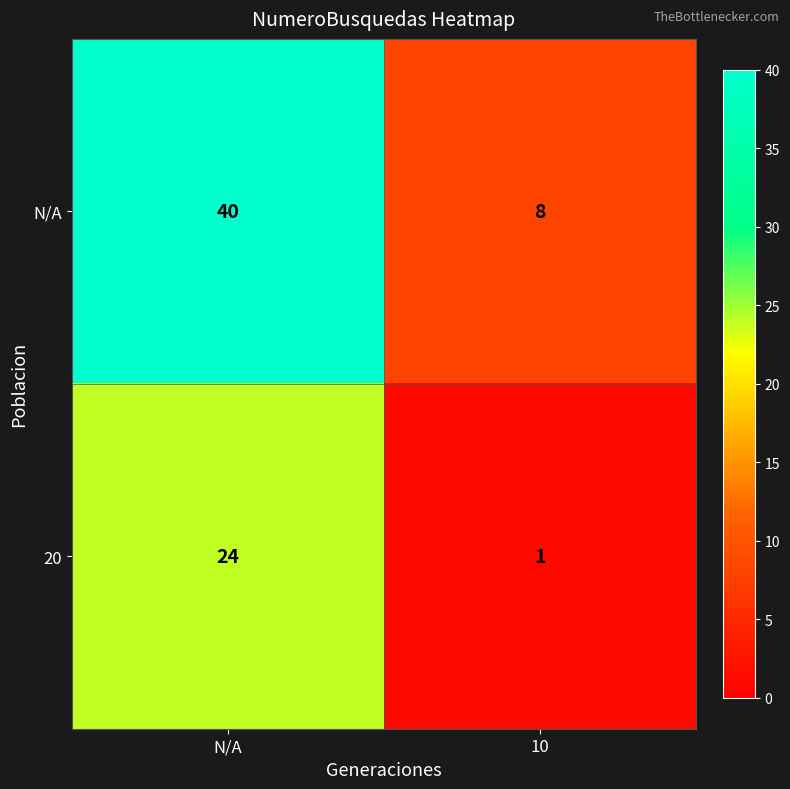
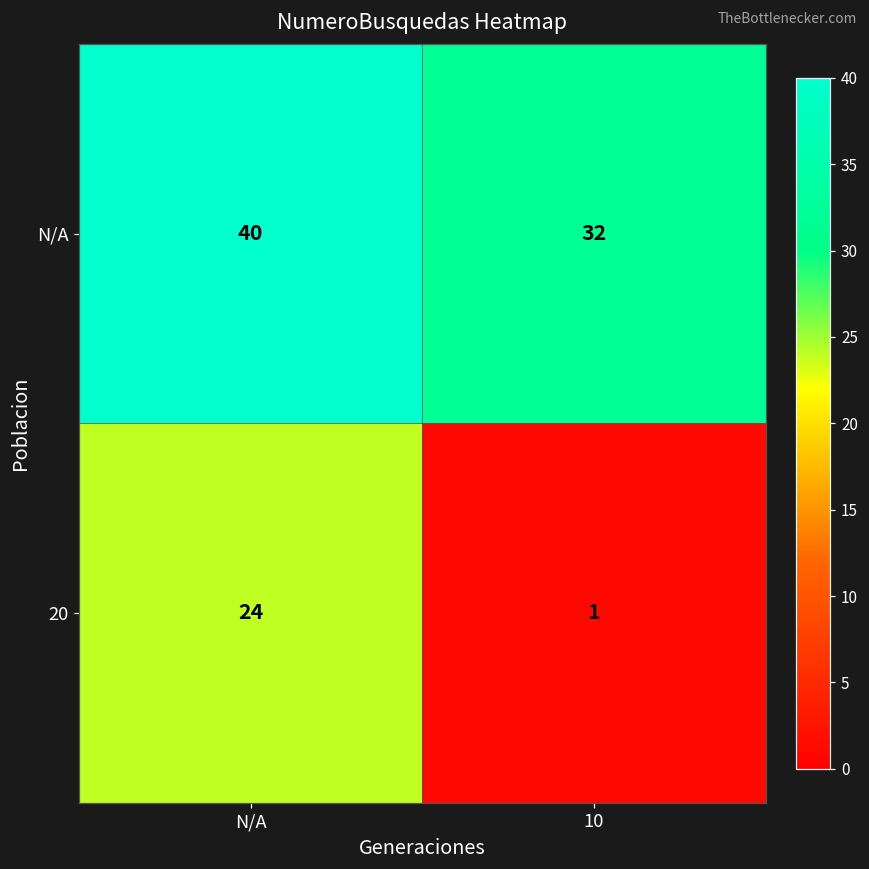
N/A, 10: 8 -> 32
